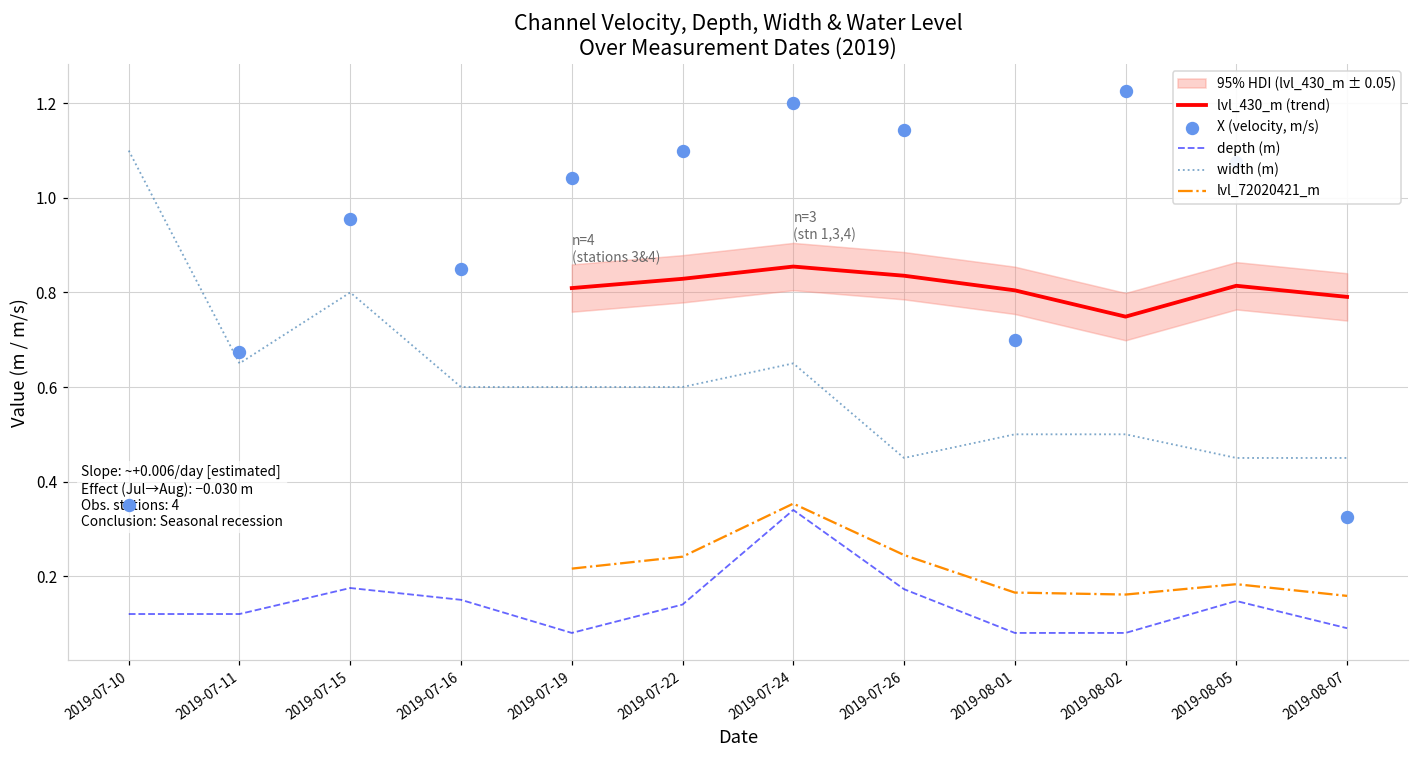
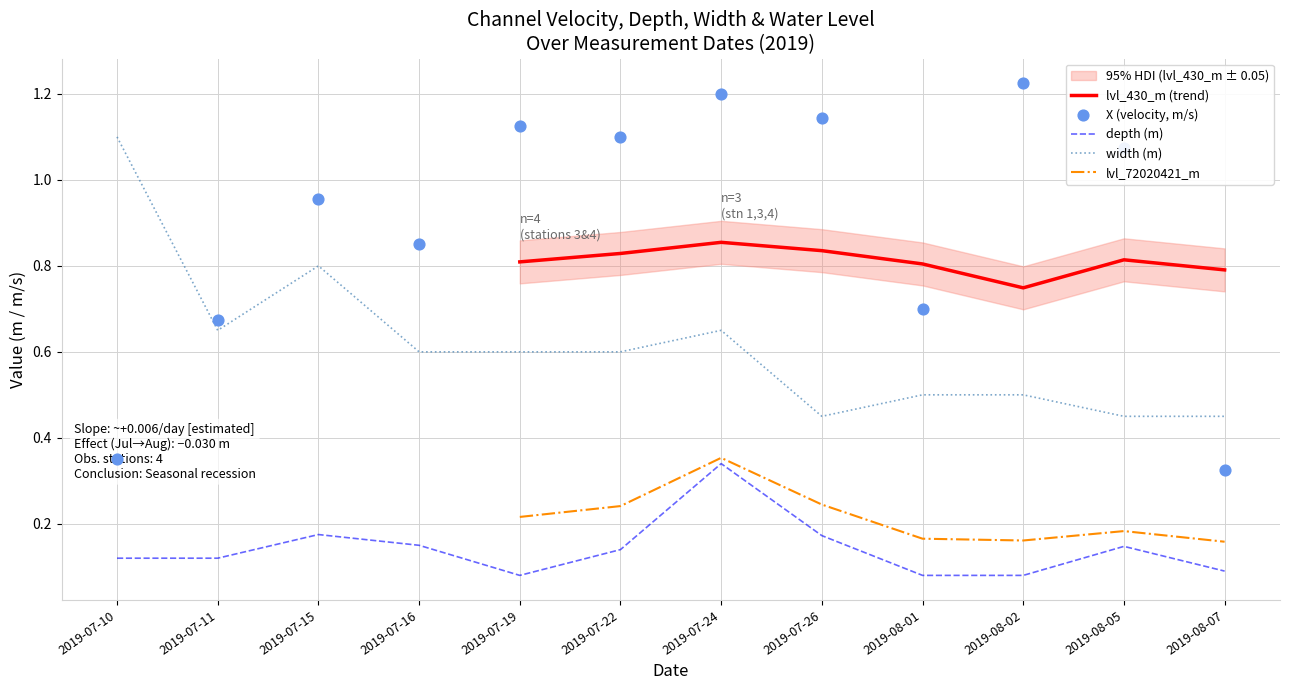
X (velocity, m/s), 2019-07-19: 1.04 -> 1.13
